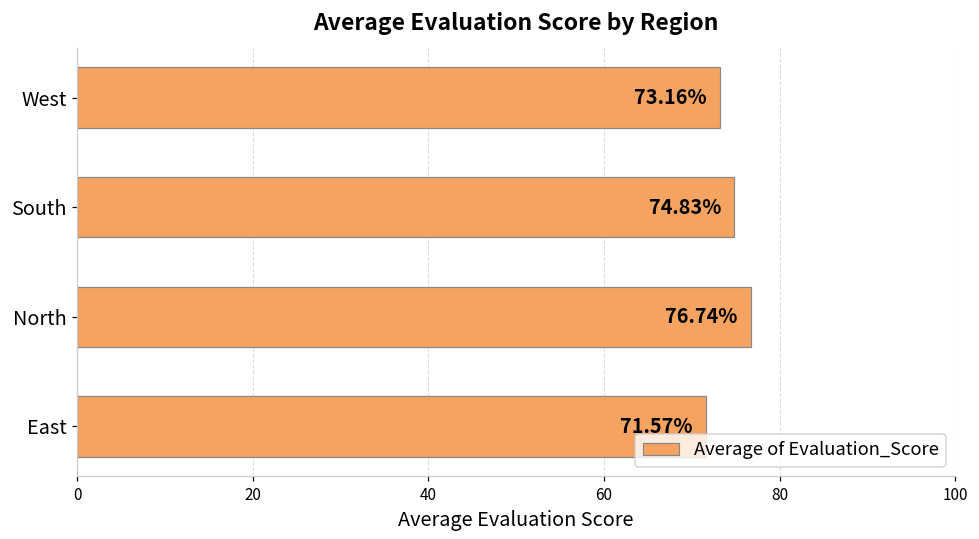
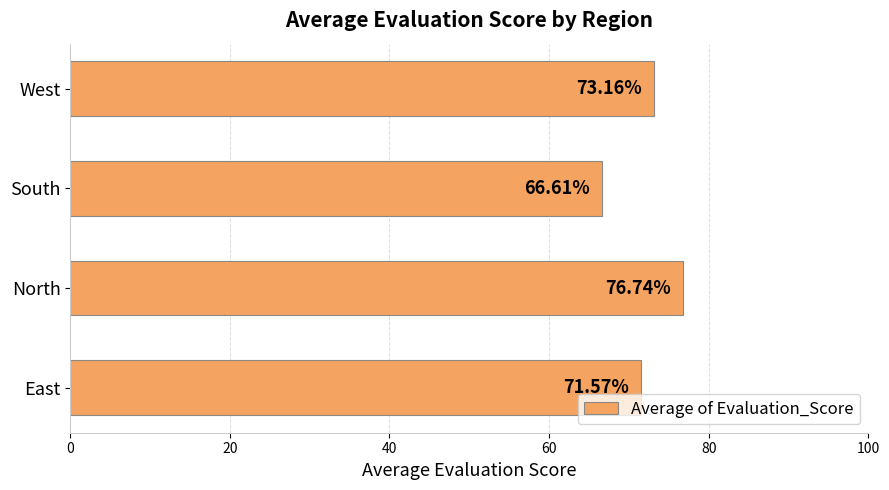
South: 74.83% -> 66.61%
